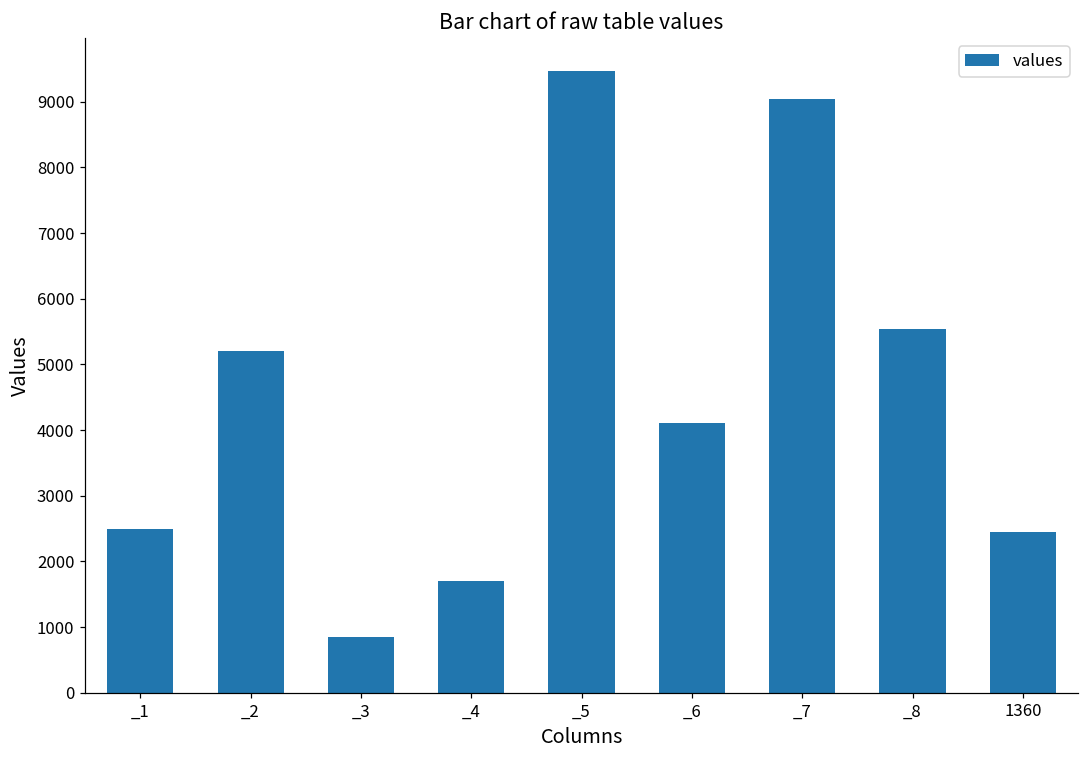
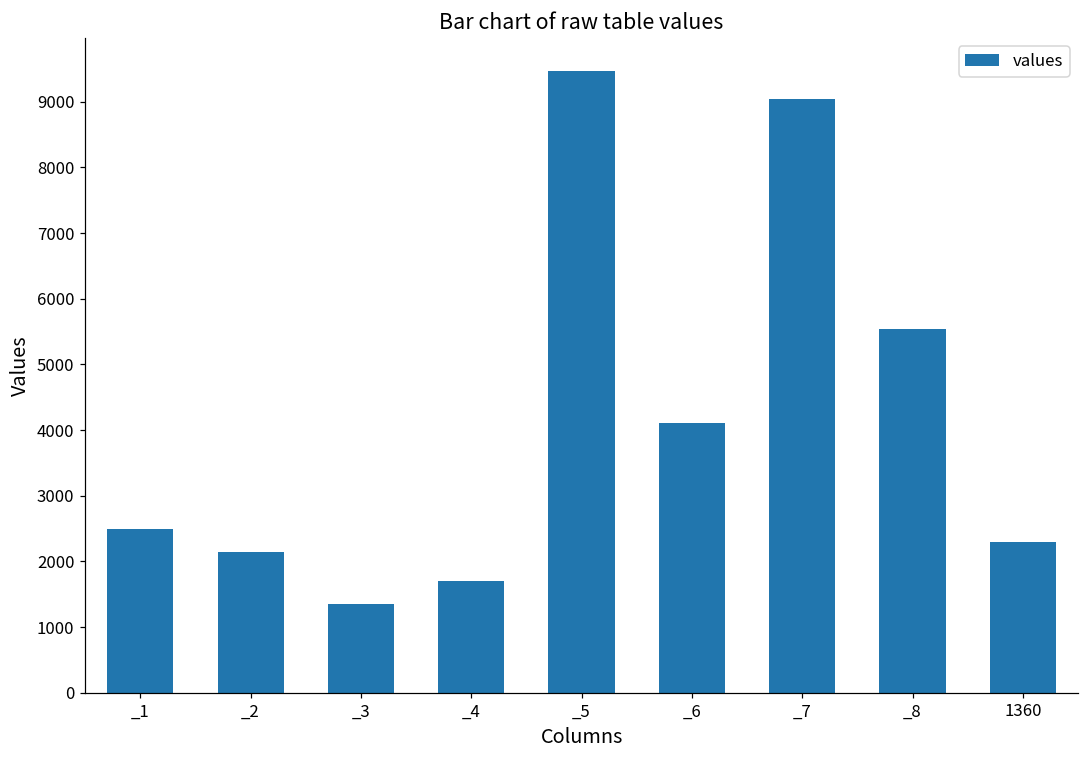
_2: 5200 -> 2100
_3: 800 -> 1300
1360: 2500 -> 2300
